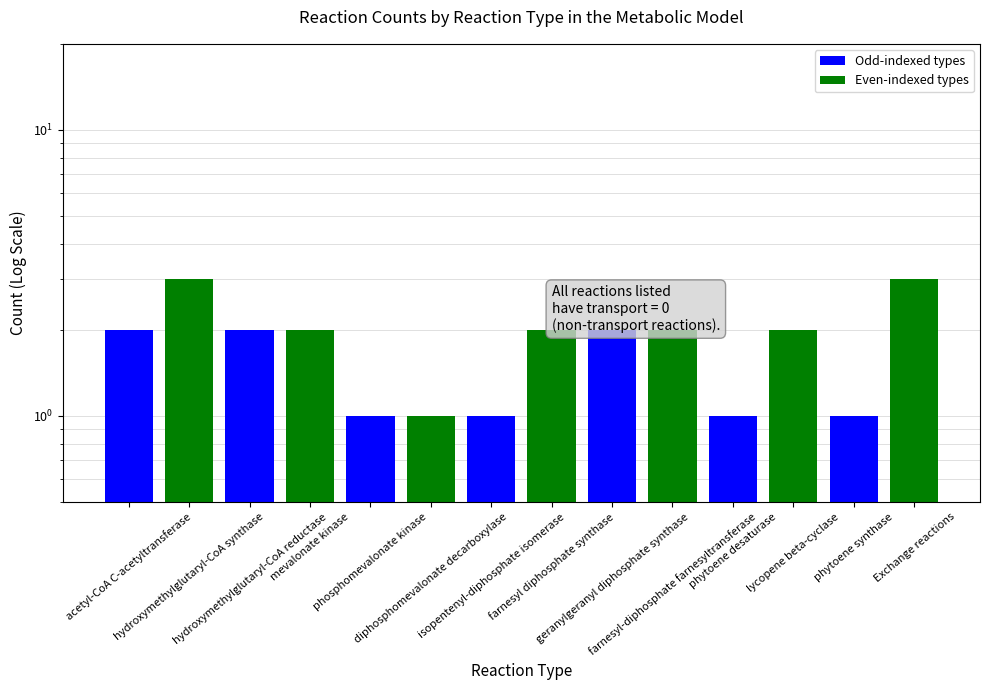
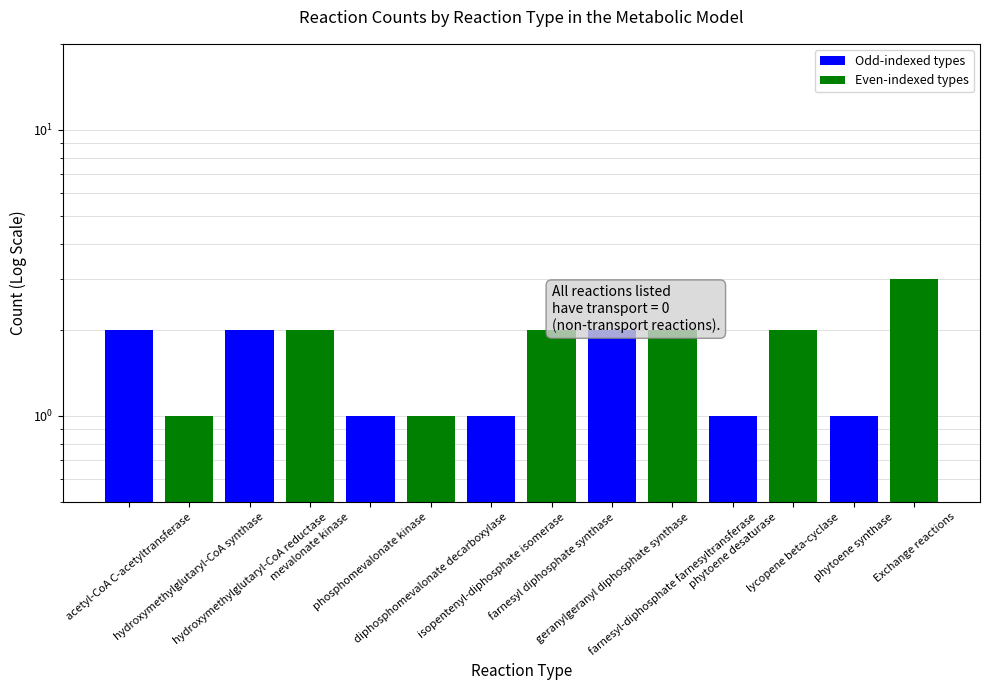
hydroxymethylglutaryl-CoA synthase: 3 -> 1
